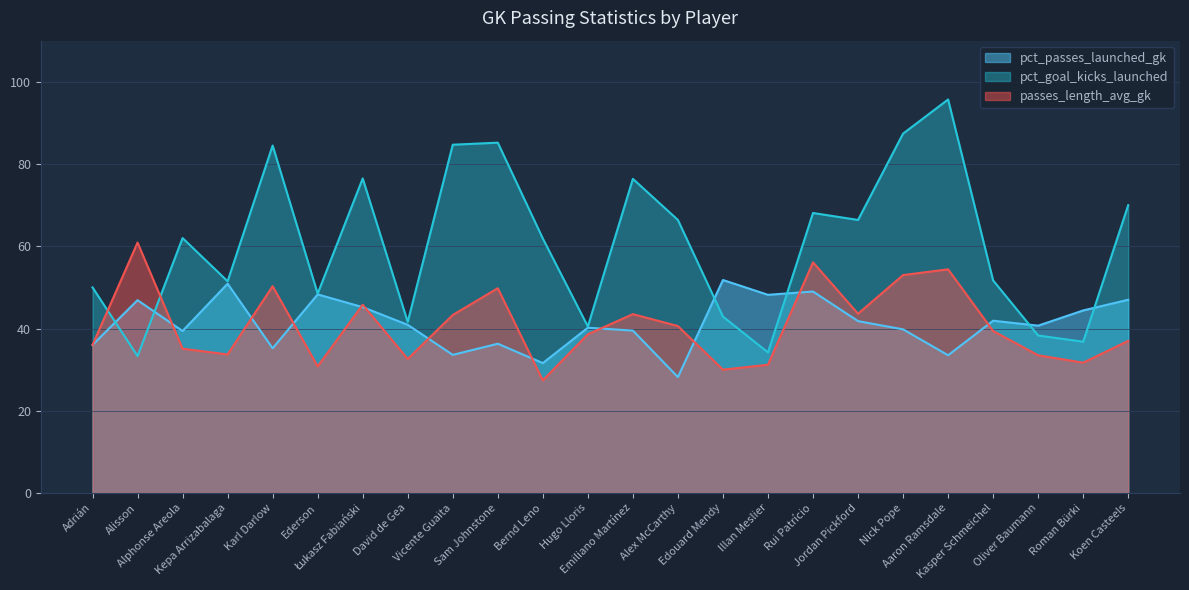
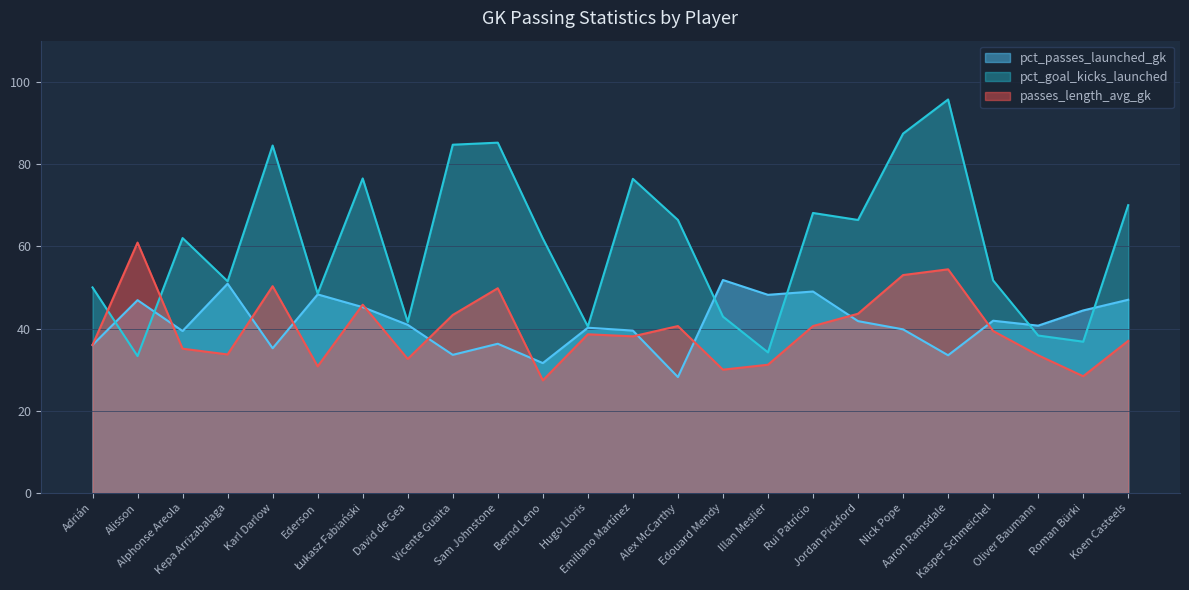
passes_length_avg_gk, Emiliano Martínez: 44 -> 38
passes_length_avg_gk, Rui Patrício: 56 -> 41
passes_length_avg_gk, Roman Bürki: 32 -> 28
